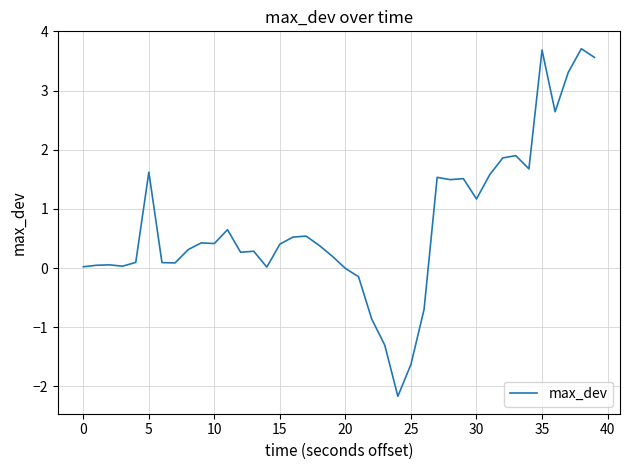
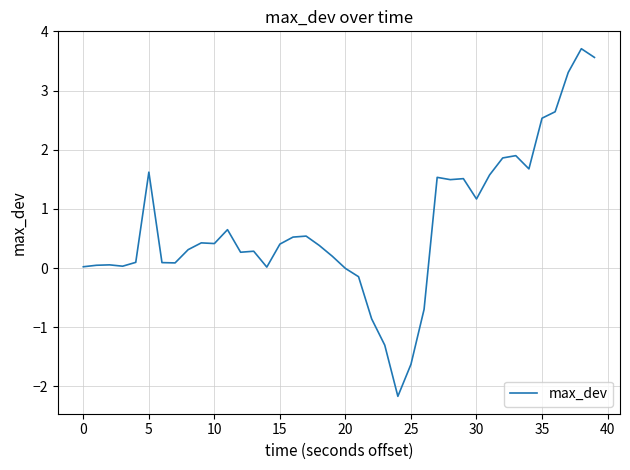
35: 3.7 -> 2.5
